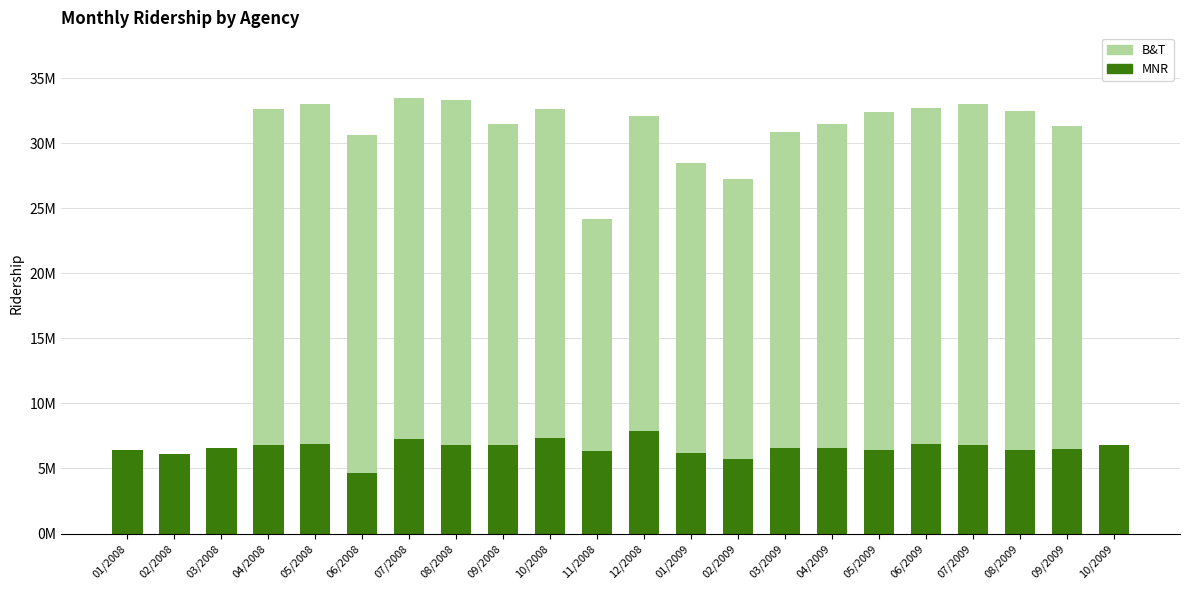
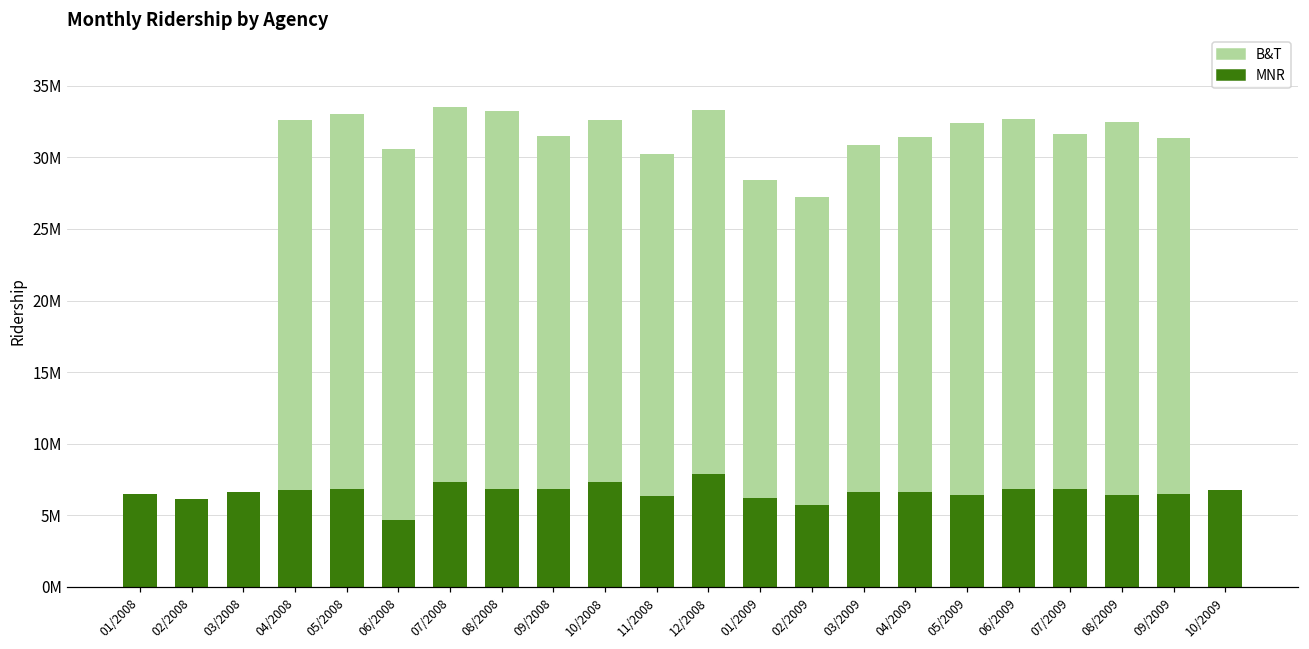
B&T, 11/2008: 17800000 -> 23900000
B&T, 12/2008: 24200000 -> 25400000
B&T, 07/2009: 26200000 -> 24800000
